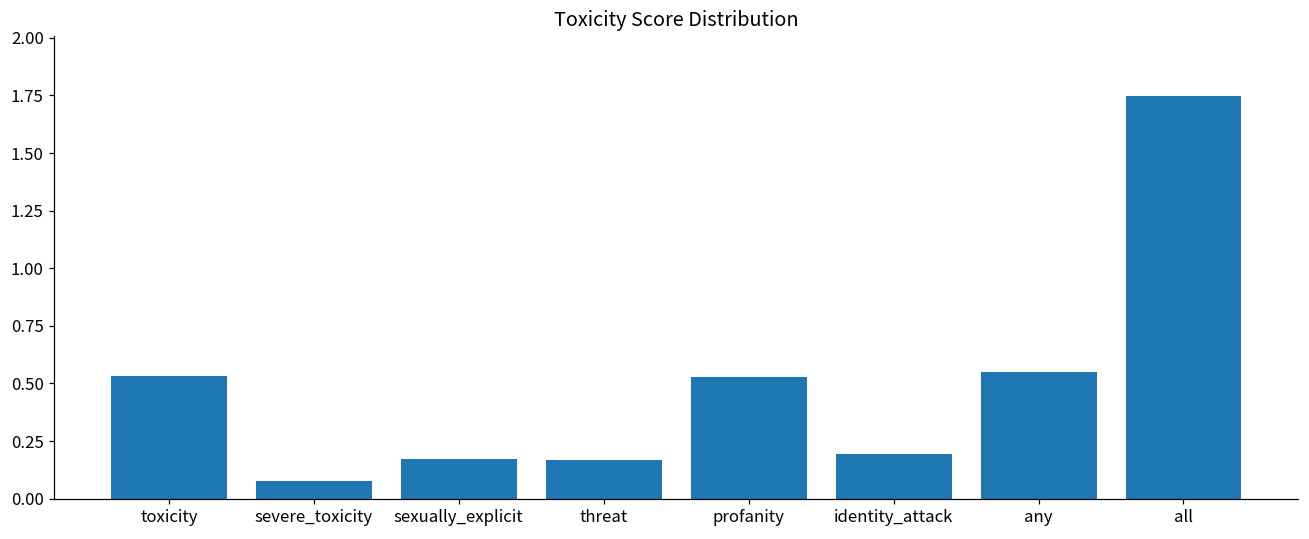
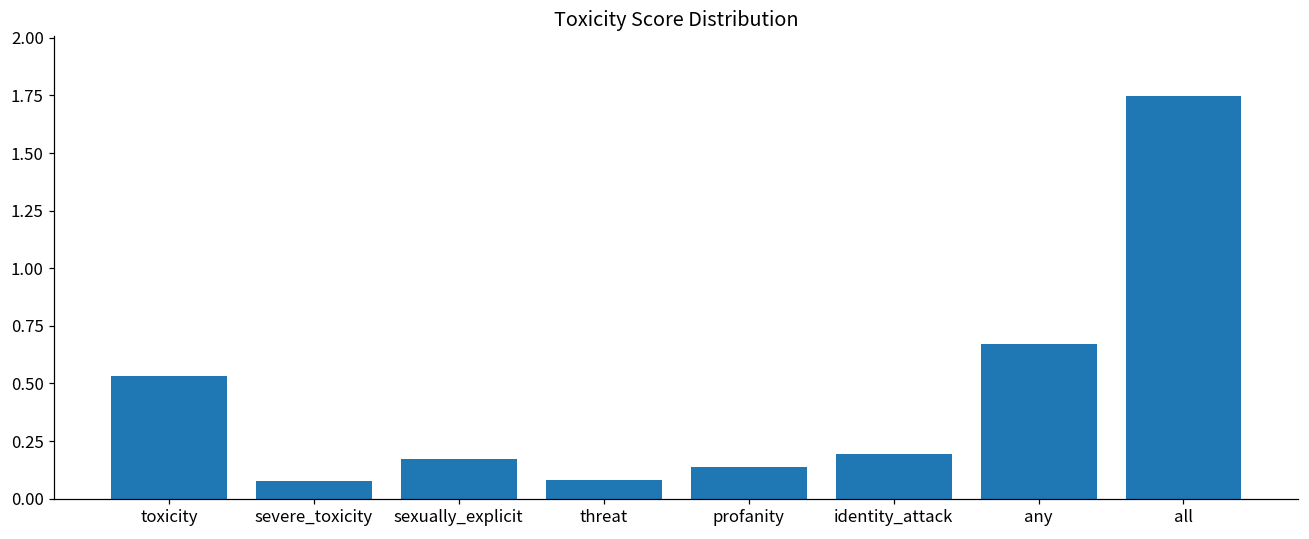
threat: 0.17 -> 0.08
profanity: 0.53 -> 0.14
any: 0.55 -> 0.67
